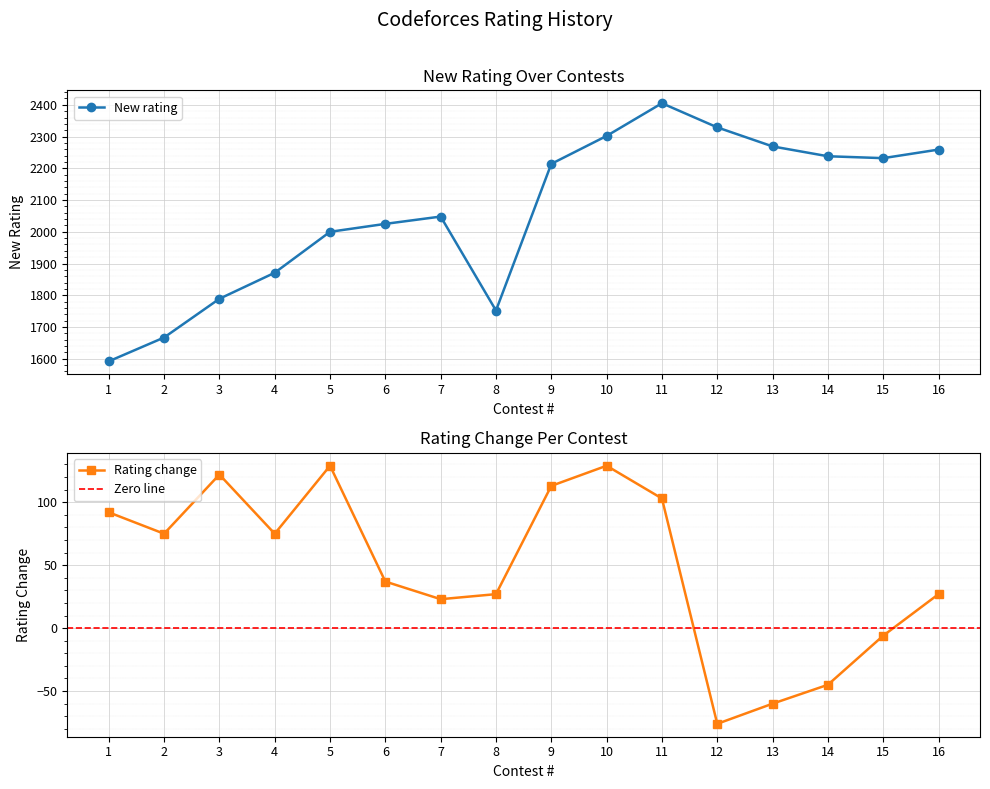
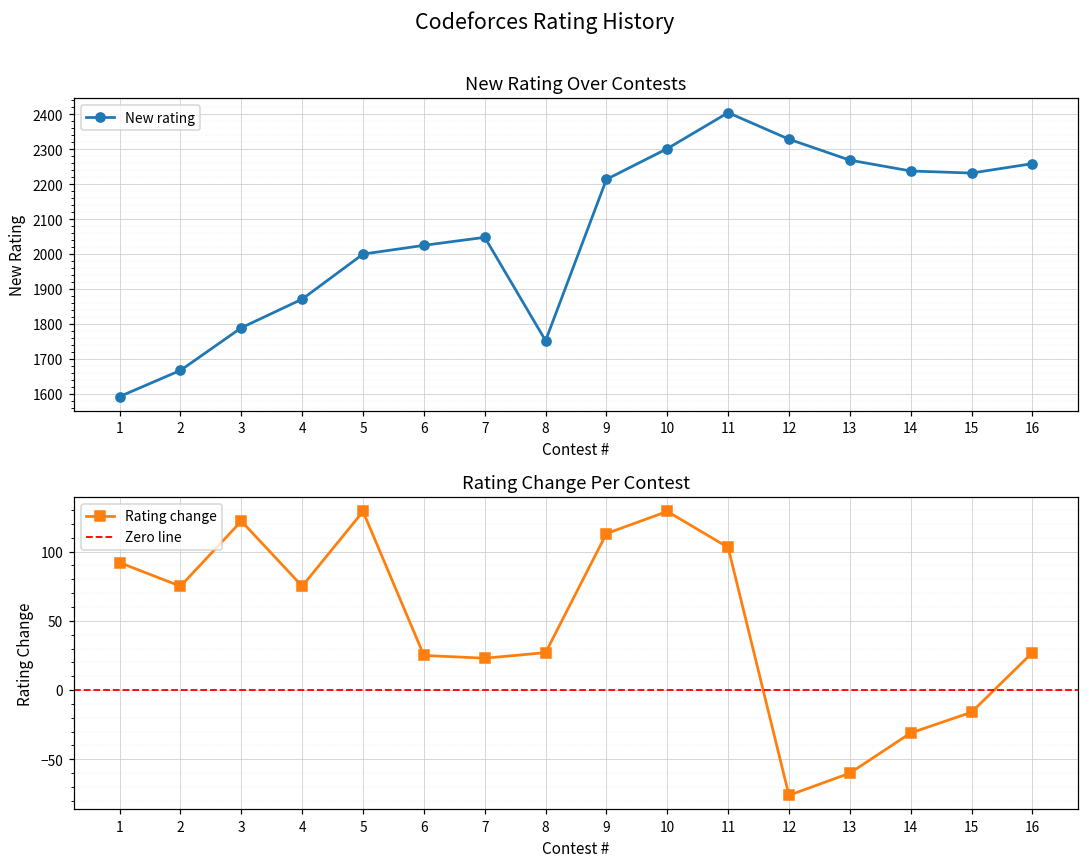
Rating Change Per Contest, 6: 37 -> 25
Rating Change Per Contest, 14: -45 -> -31
Rating Change Per Contest, 15: -6 -> -16
